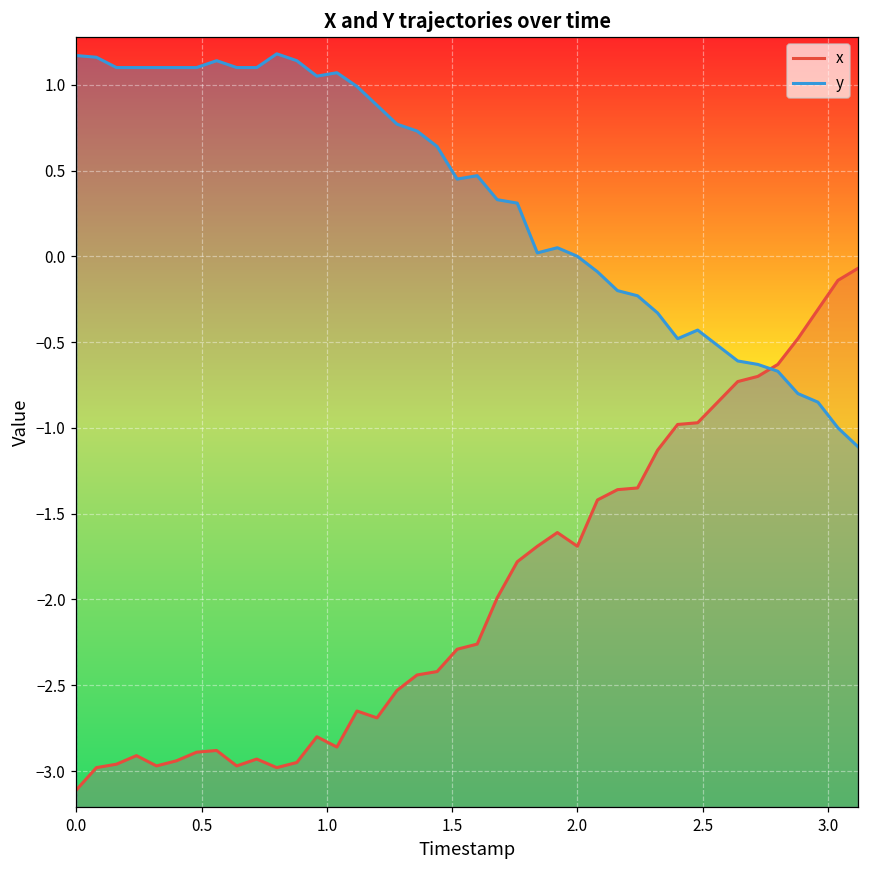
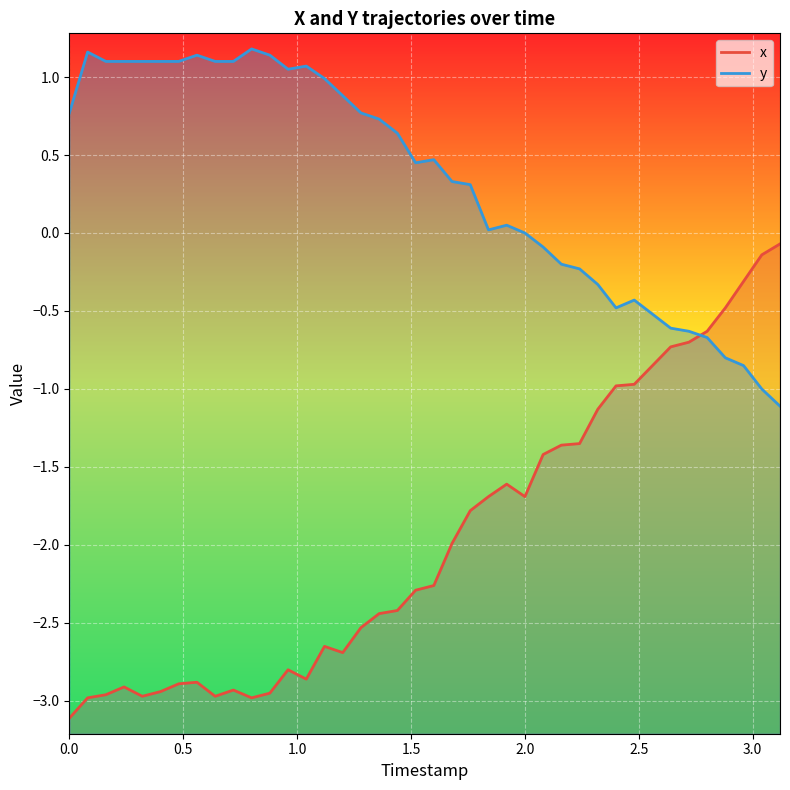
y, 0.0: 1.17 -> 0.77
